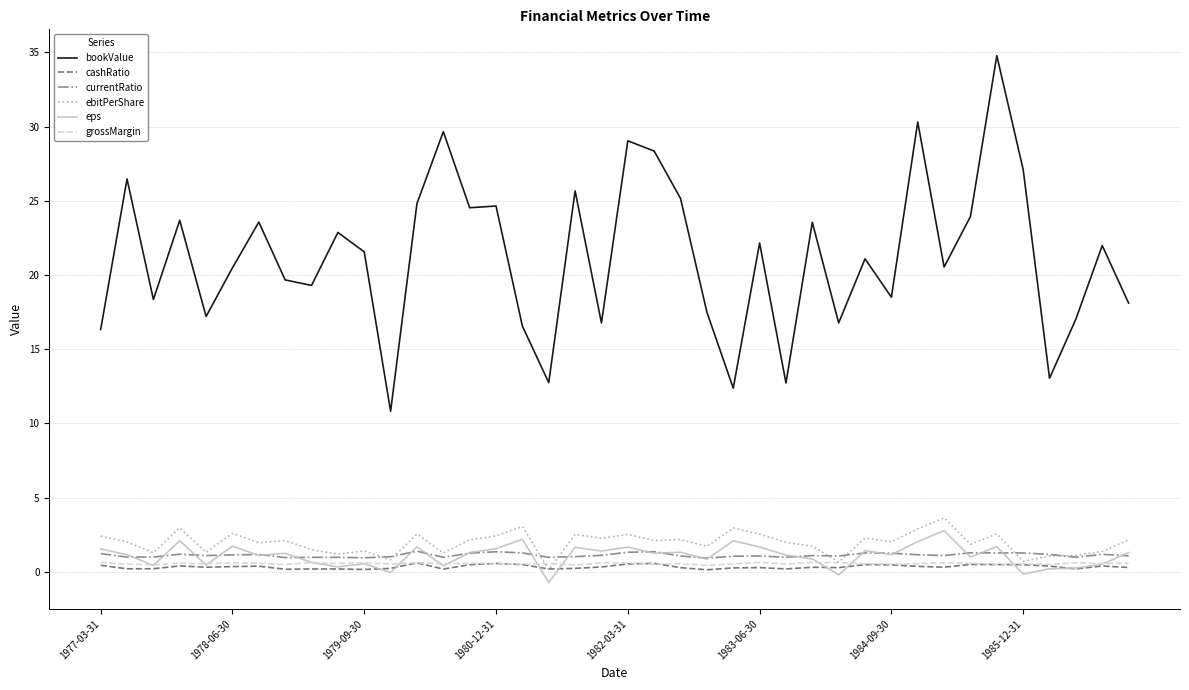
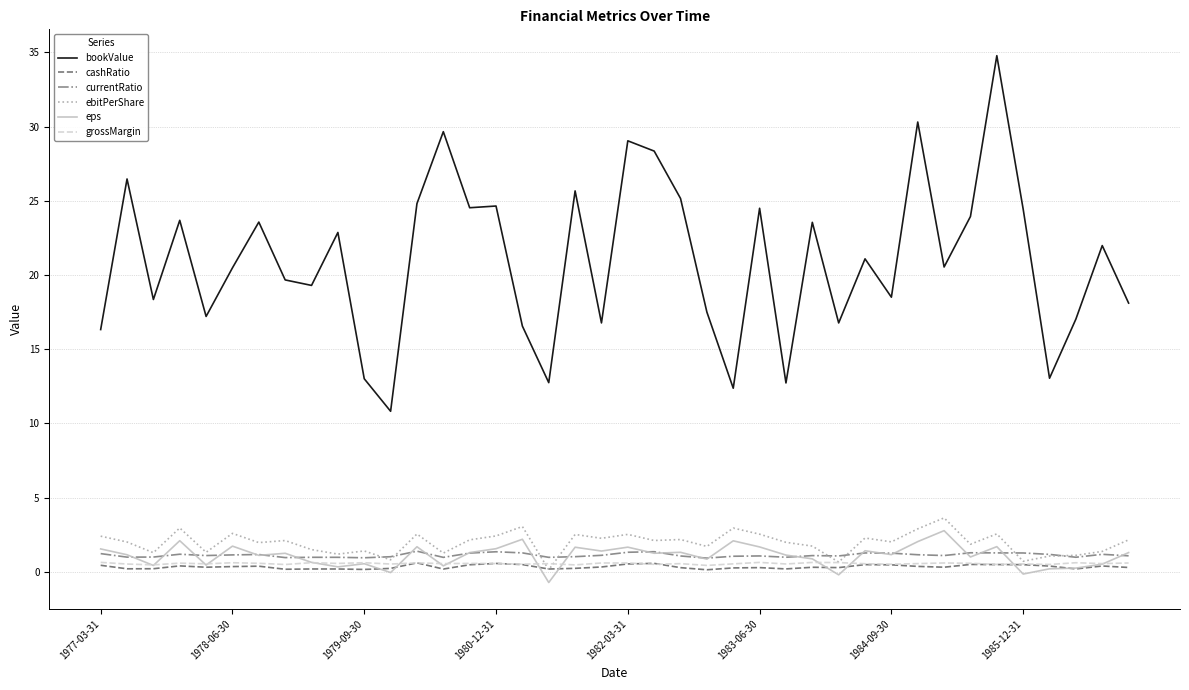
bookValue, 1979-09-30: 21.6 -> 13.0
bookValue, 1983-06-30: 22.2 -> 24.5
bookValue, 1985-12-31: 27.1 -> 24.4
